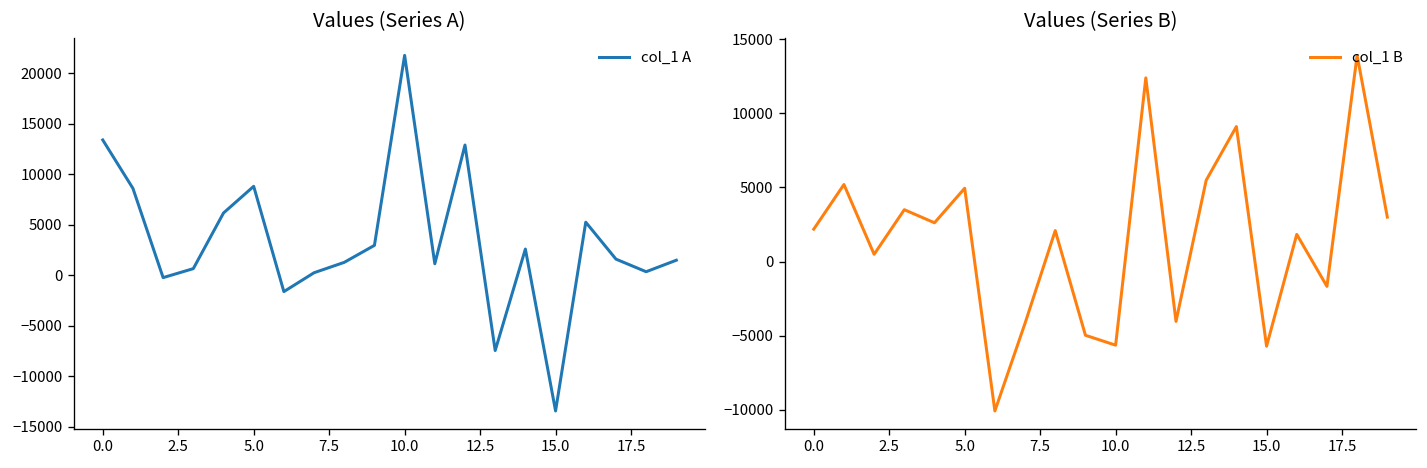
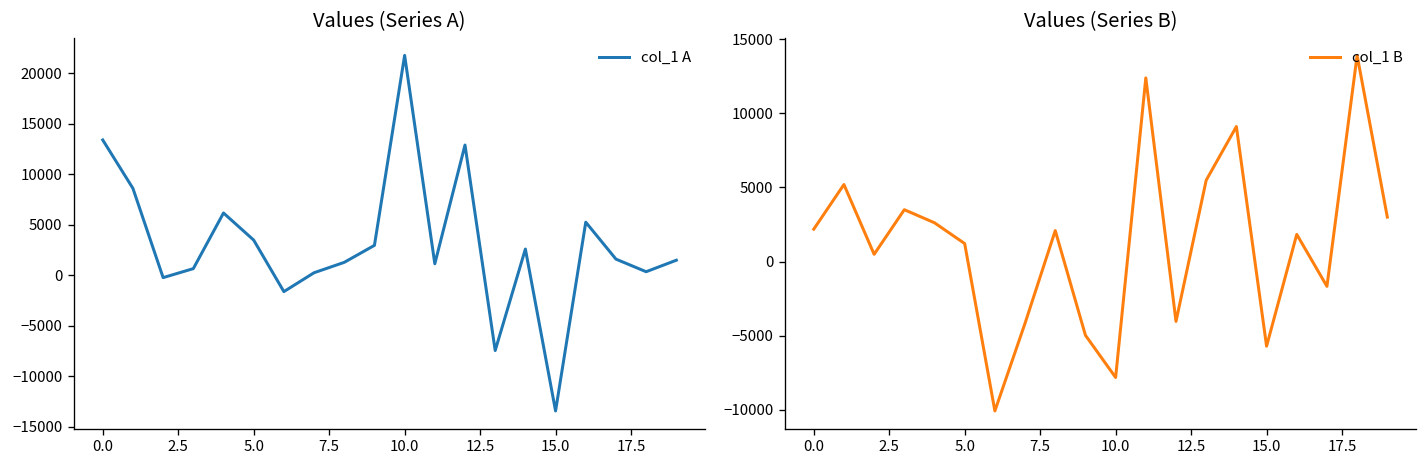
Values (Series A), 5.0: 9000 -> 3000
Values (Series B), 5.0: 4900 -> 1200
Values (Series B), 10.0: -5600 -> -7800
